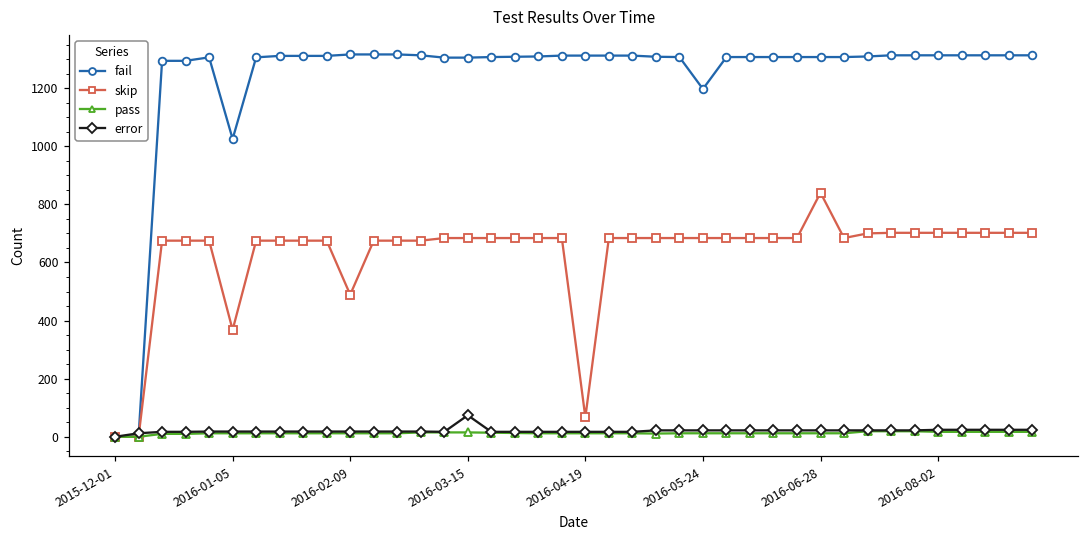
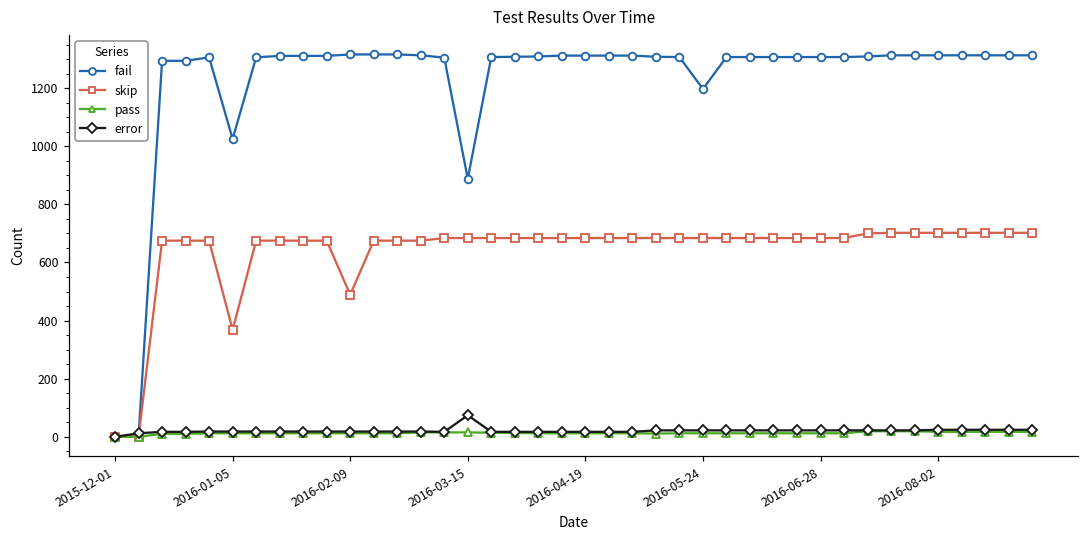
fail, 2016-03-15: 1310 -> 890
skip, 2016-04-19: 70 -> 680
skip, 2016-06-28: 840 -> 680
